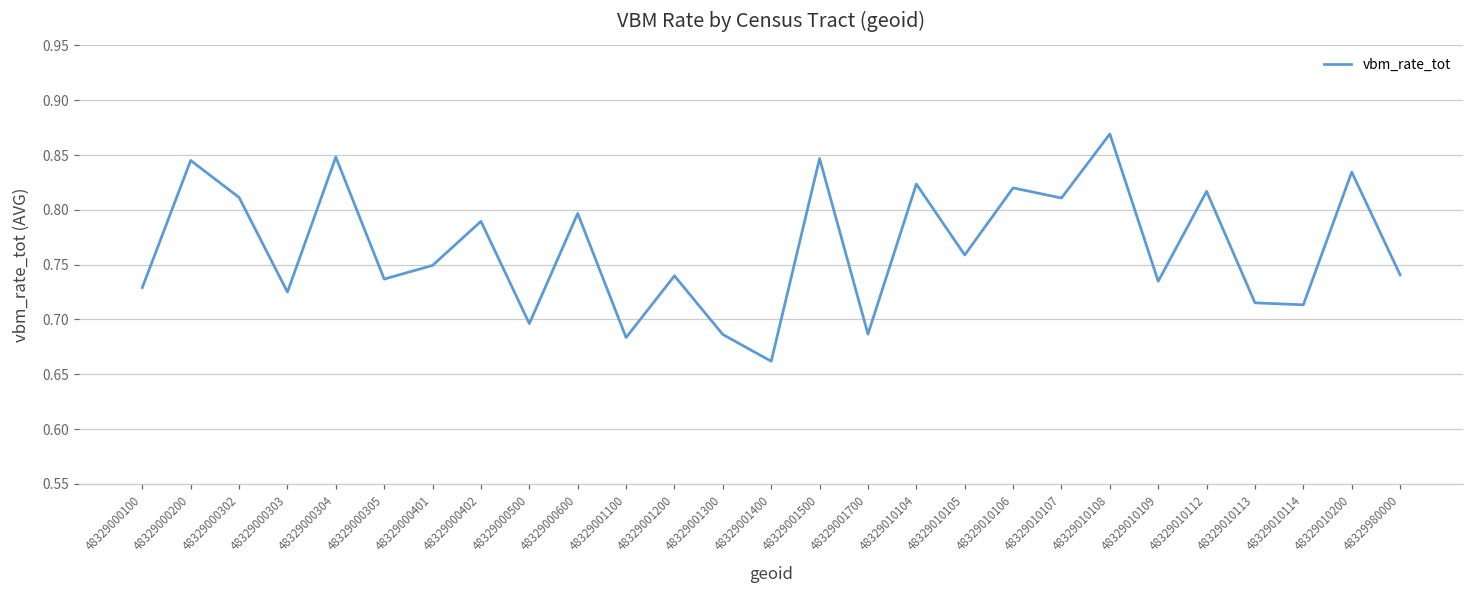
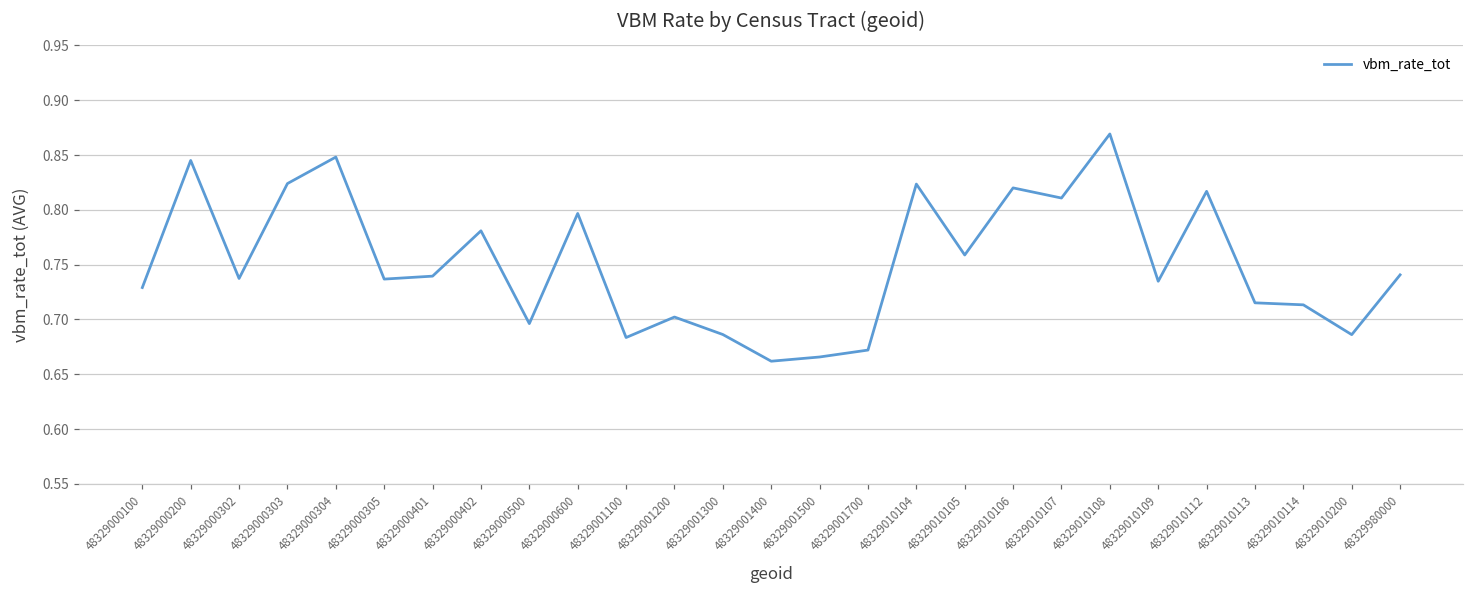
48329000302: 0.81 -> 0.74
48329000303: 0.73 -> 0.82
48329000401: 0.75 -> 0.74
48329000402: 0.79 -> 0.78
48329001200: 0.74 -> 0.70
48329001500: 0.85 -> 0.67
48329001700: 0.69 -> 0.67
48329010200: 0.83 -> 0.69
